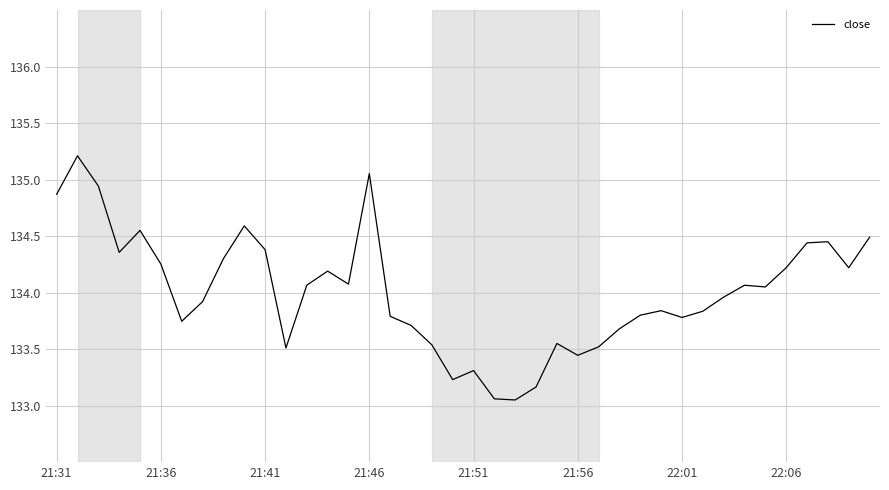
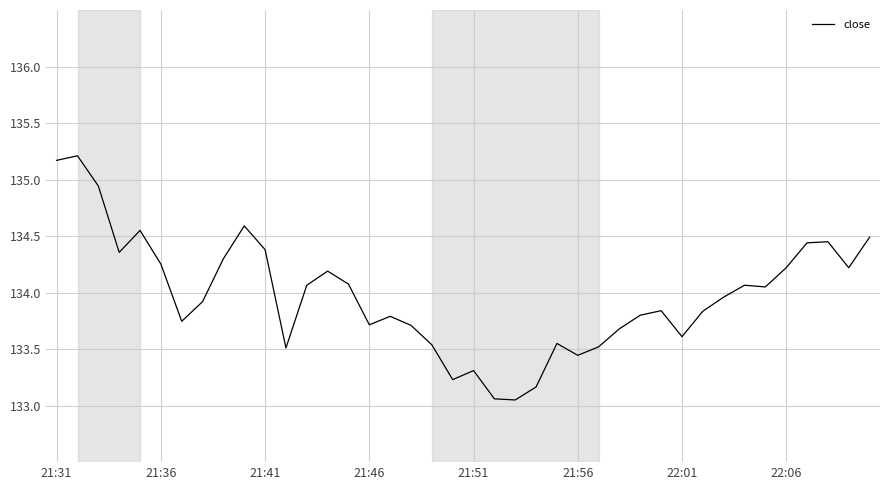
21:31: 134.87 -> 135.17
21:46: 135.05 -> 133.72
22:01: 133.78 -> 133.61
